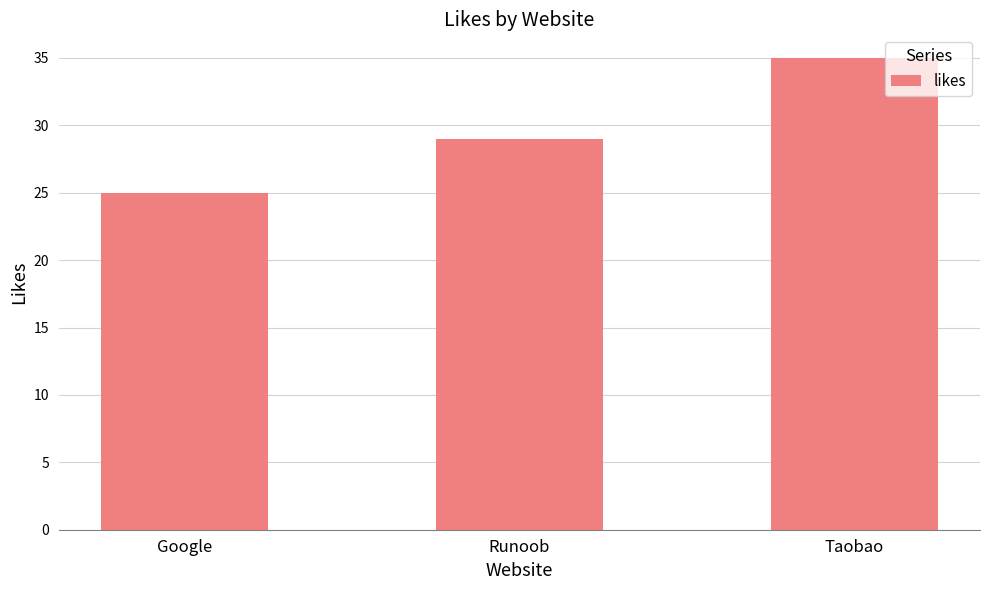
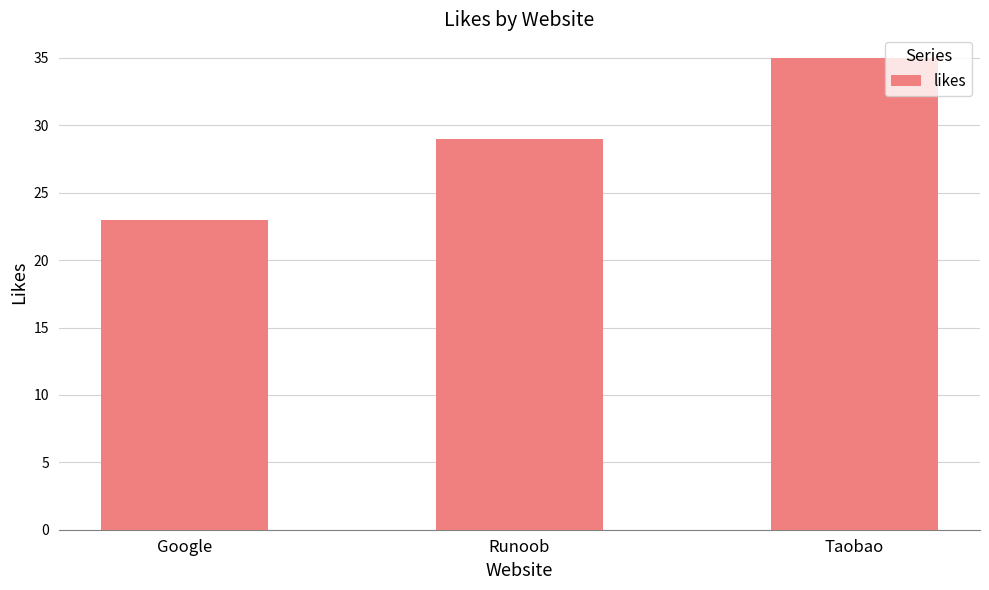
Google: 25 -> 23
